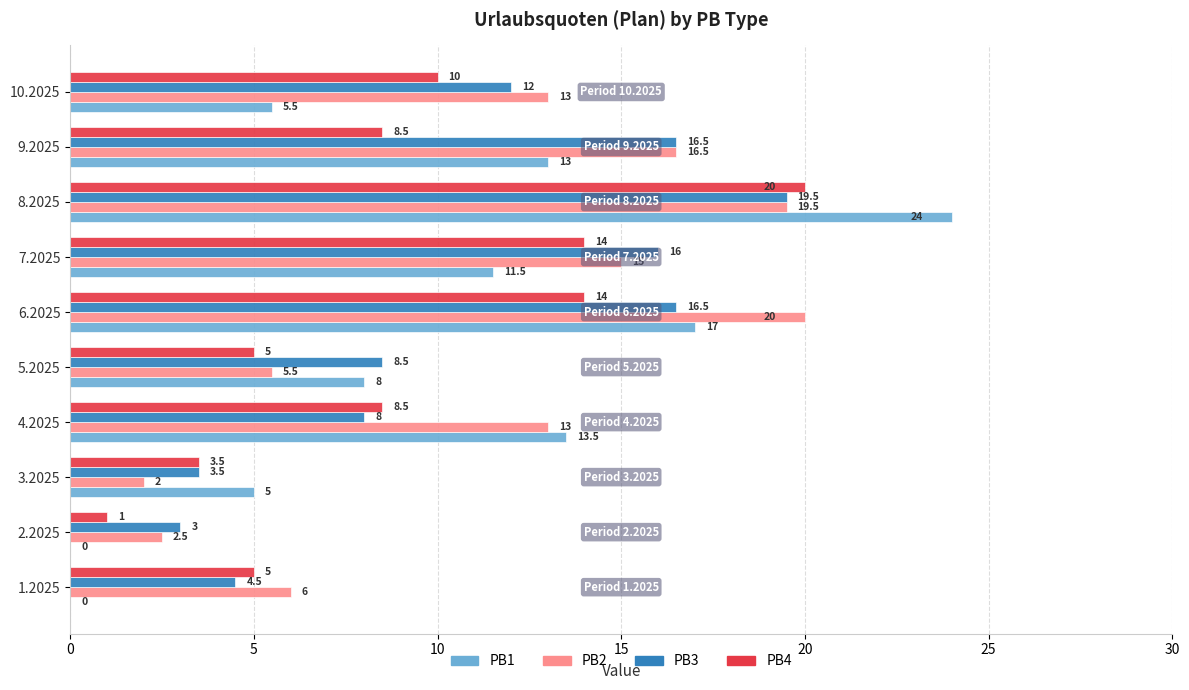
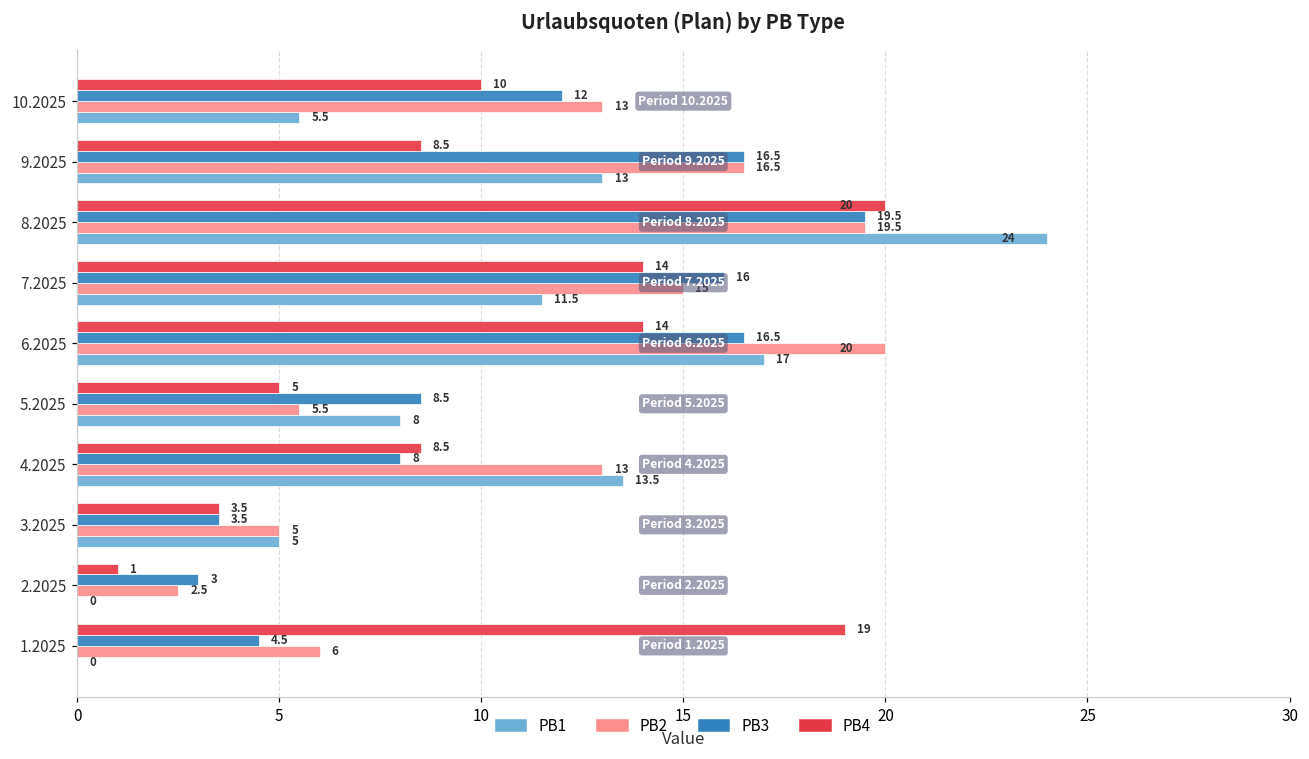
PB2, 3.2025: 2 -> 5
PB4, 1.2025: 5 -> 19
